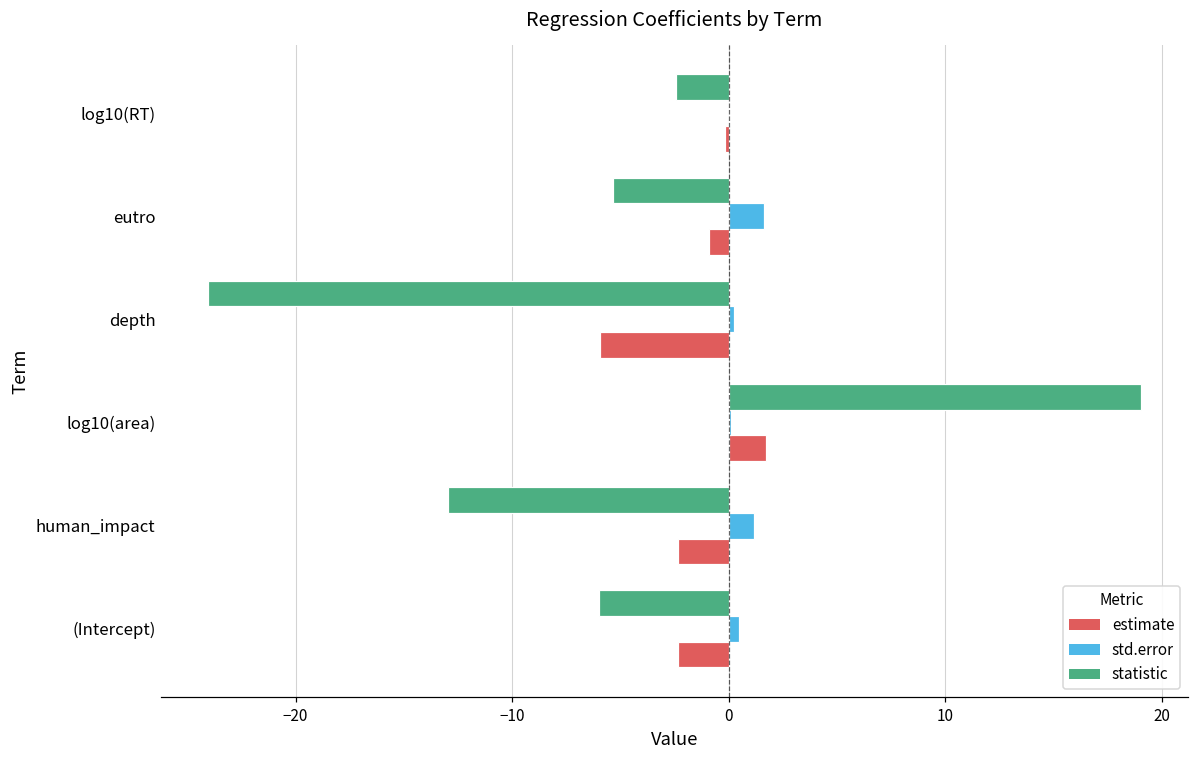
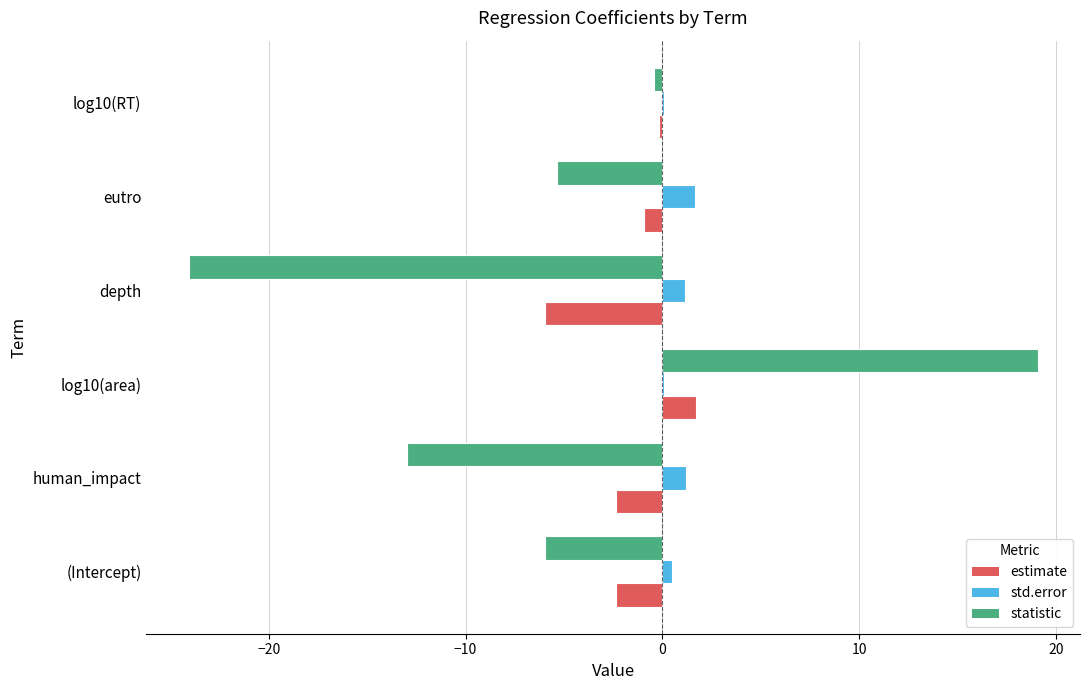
statistic, log10(RT): -2.4 -> -0.4
std.error, depth: 0.2 -> 1.1
